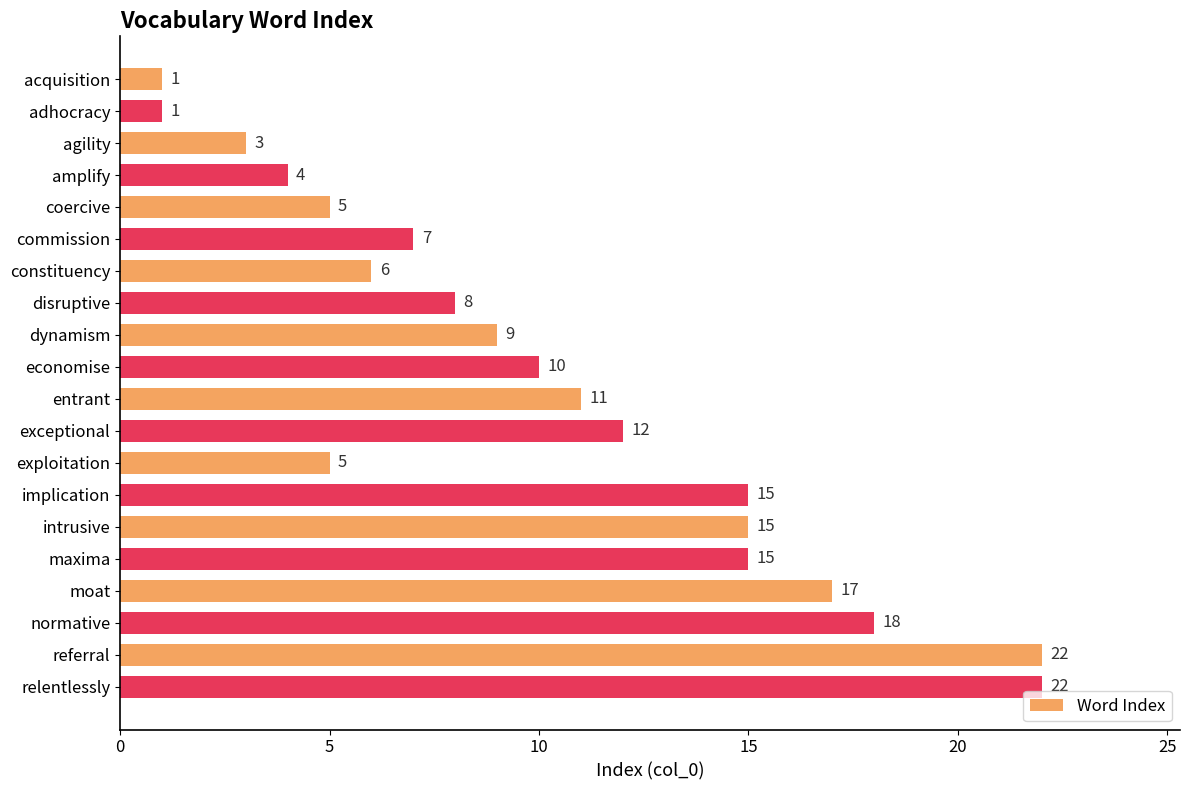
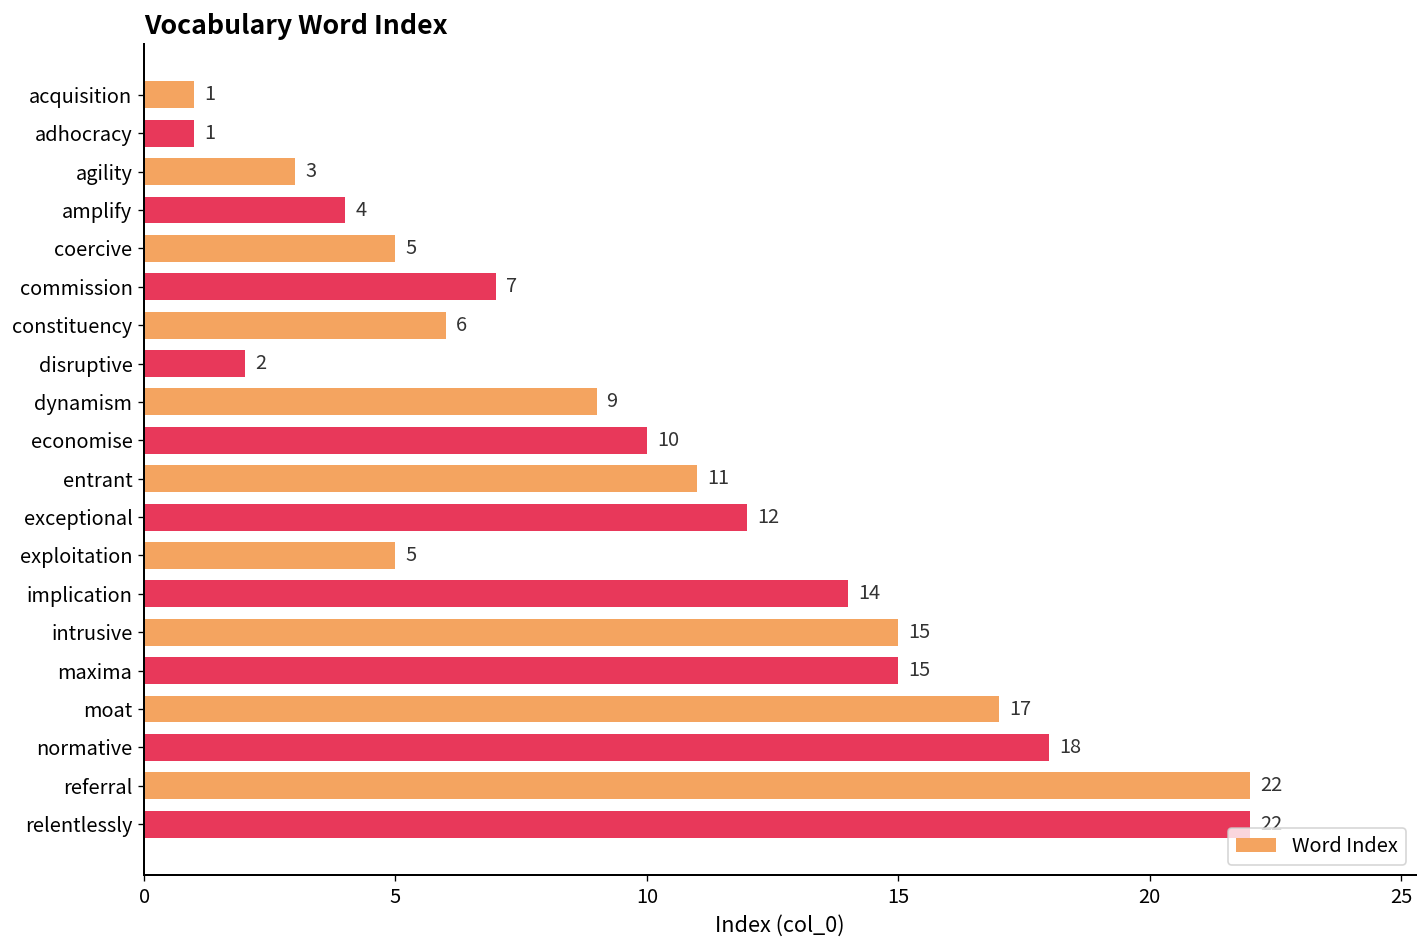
disruptive: 8 -> 2
implication: 15 -> 14
